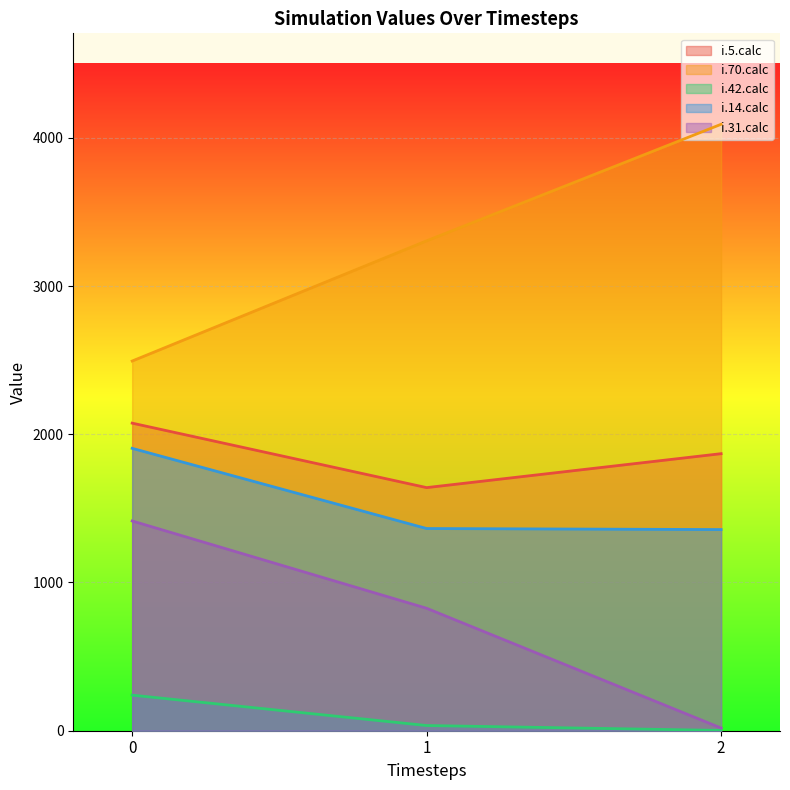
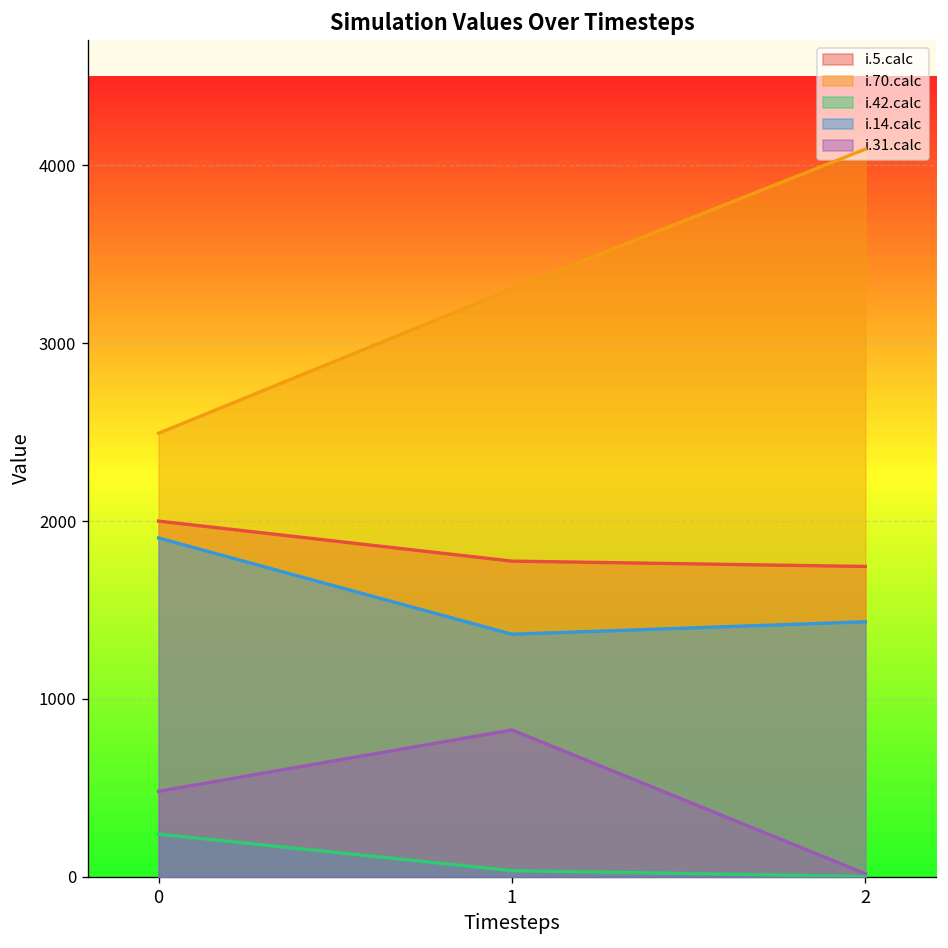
i.5.calc, 0: 2080 -> 2000
i.31.calc, 0: 1420 -> 480
i.5.calc, 1: 1640 -> 1780
i.5.calc, 2: 1870 -> 1750
i.14.calc, 2: 1360 -> 1430
